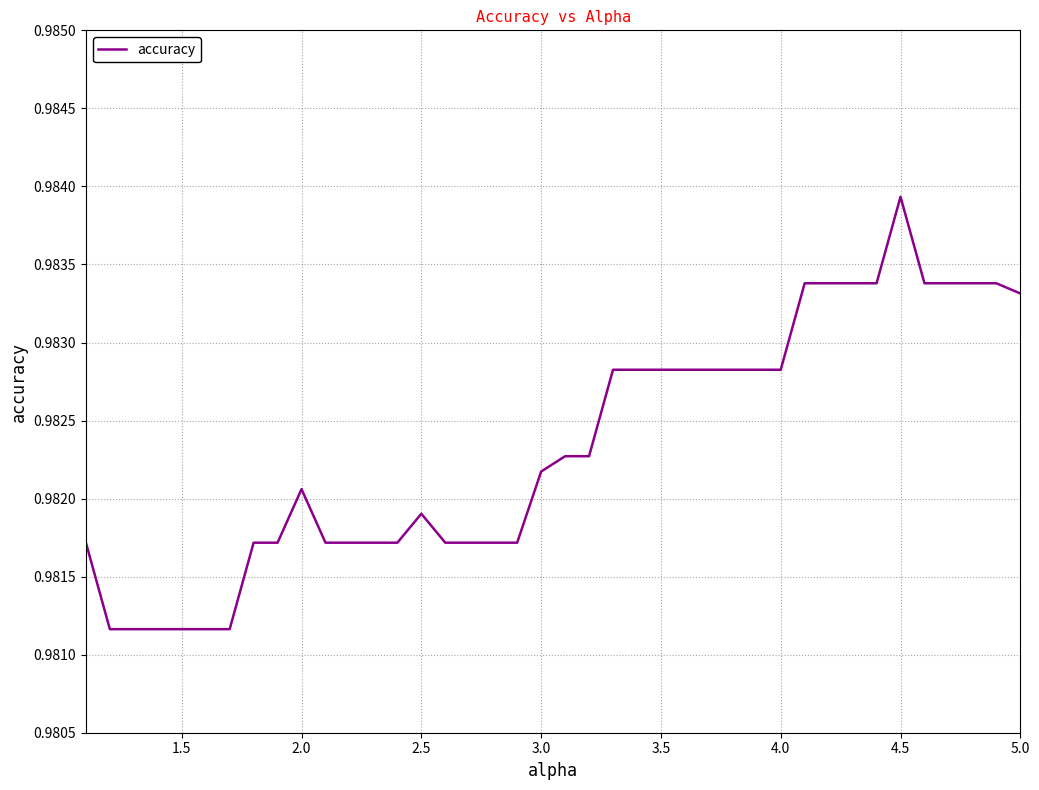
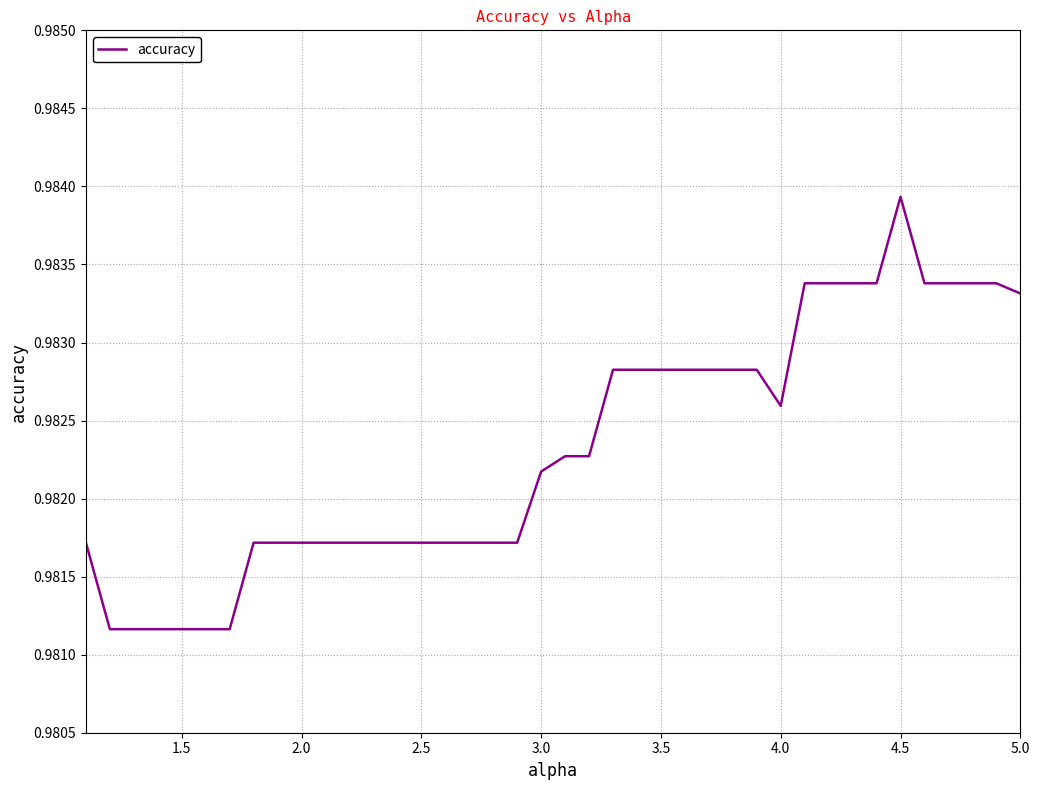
2.0: 0.98206 -> 0.98172
2.5: 0.98190 -> 0.98172
4.0: 0.98283 -> 0.98259
